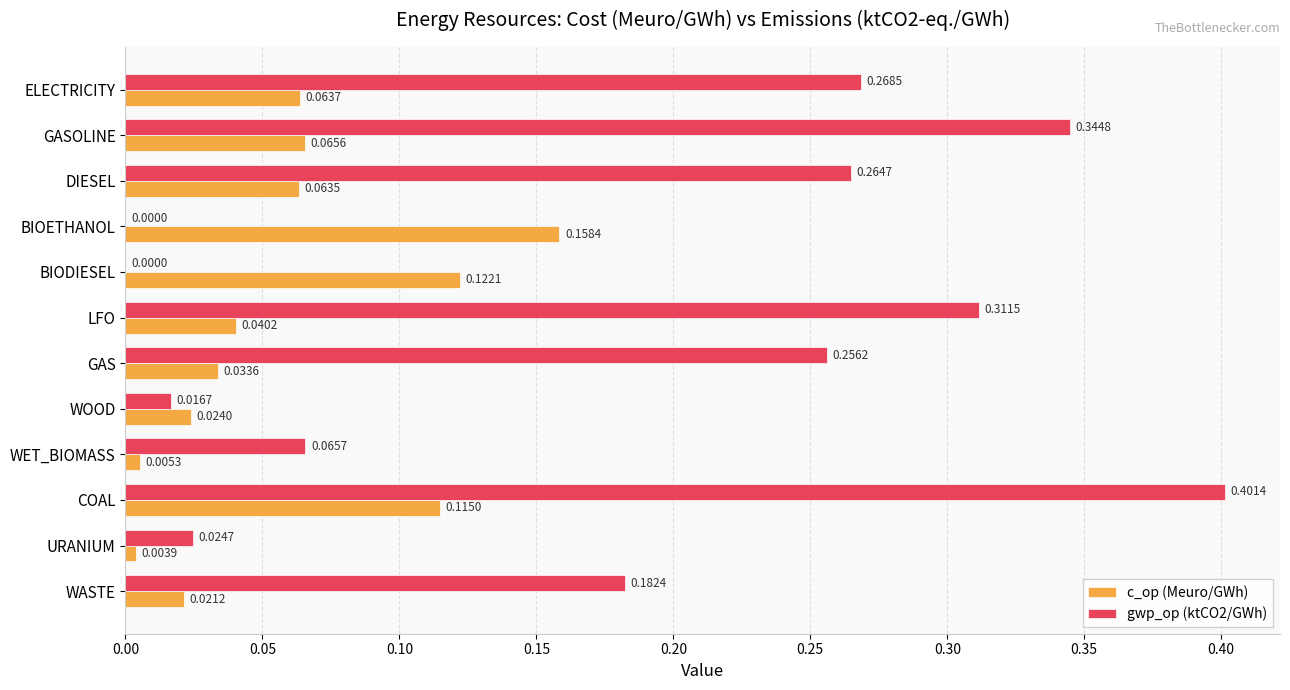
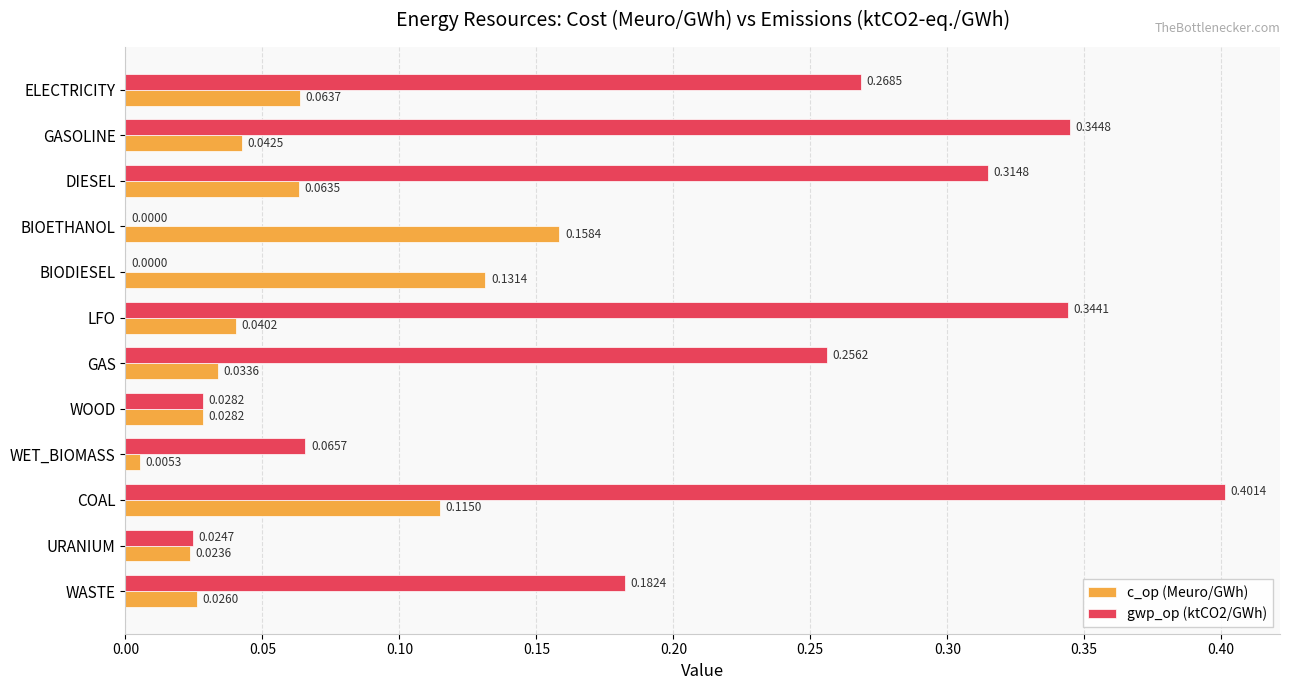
c_op (Meuro/GWh), GASOLINE: 0.0656 -> 0.0425
gwp_op (ktCO2/GWh), DIESEL: 0.2647 -> 0.3148
c_op (Meuro/GWh), BIODIESEL: 0.1221 -> 0.1314
gwp_op (ktCO2/GWh), LFO: 0.3115 -> 0.3441
gwp_op (ktCO2/GWh), WOOD: 0.0167 -> 0.0282
c_op (Meuro/GWh), WOOD: 0.0240 -> 0.0282
c_op (Meuro/GWh), URANIUM: 0.0039 -> 0.0236
c_op (Meuro/GWh), WASTE: 0.0212 -> 0.0260
